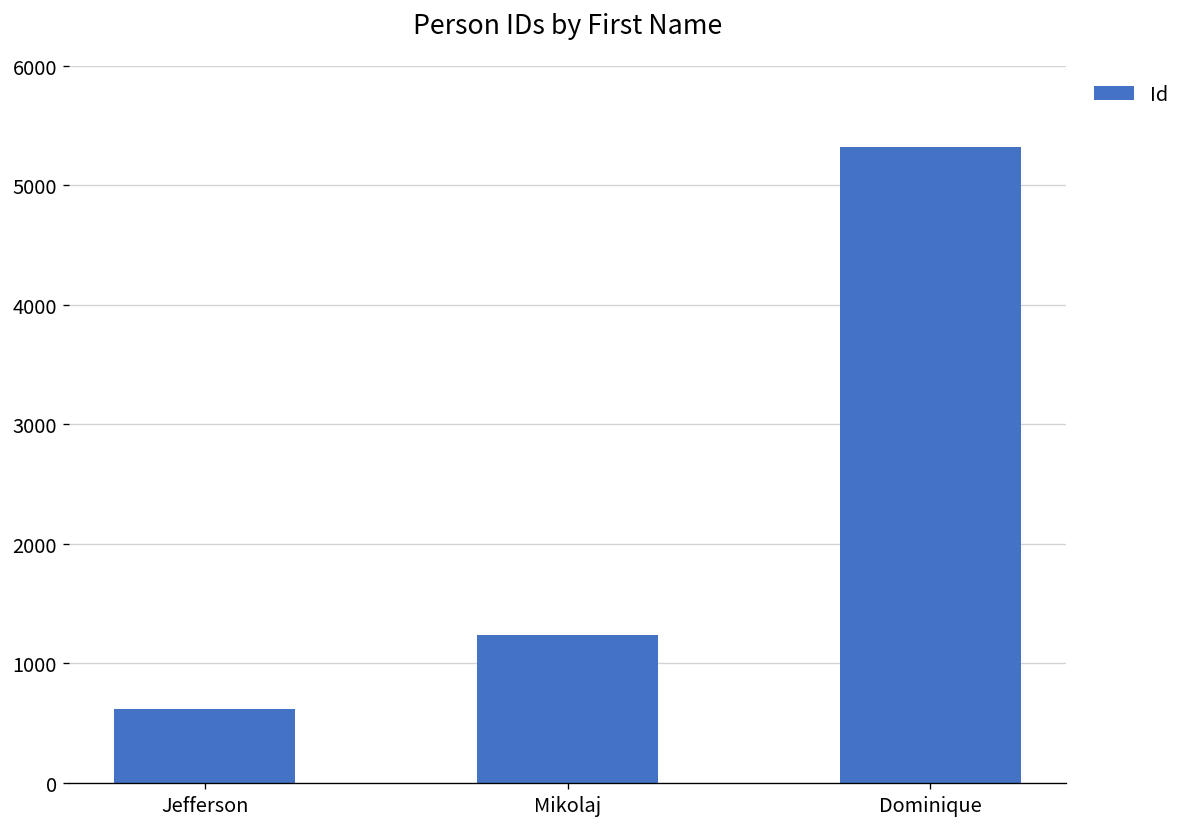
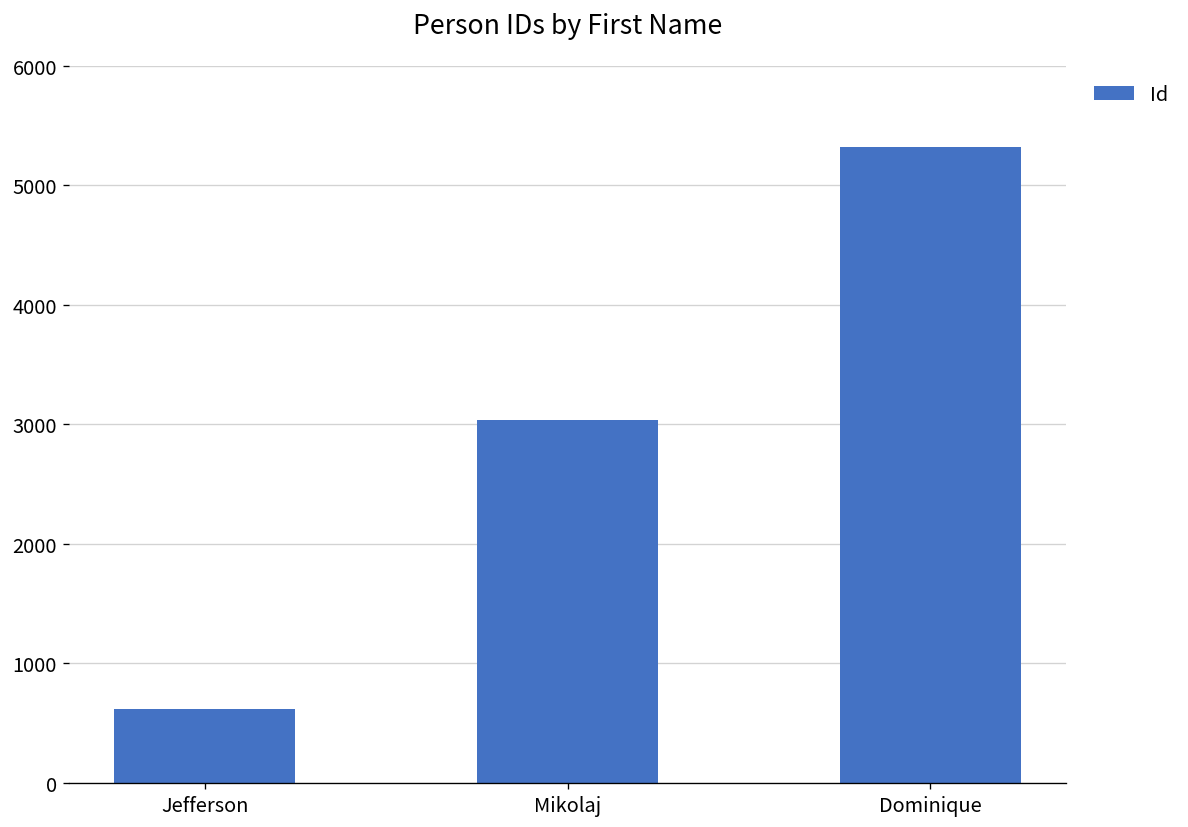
Mikolaj: 1200 -> 3000
